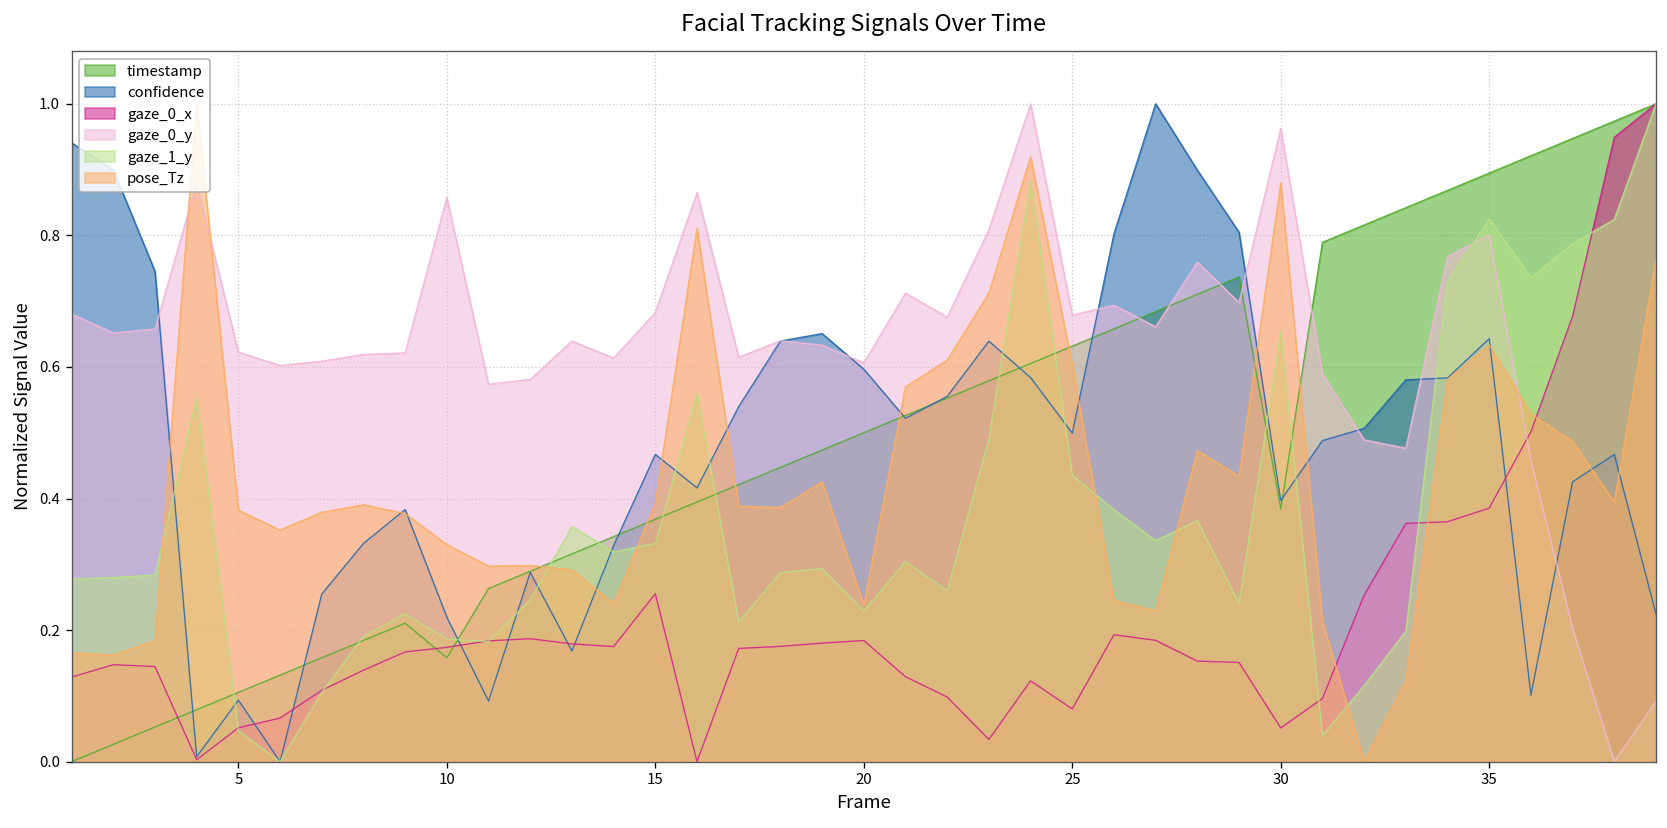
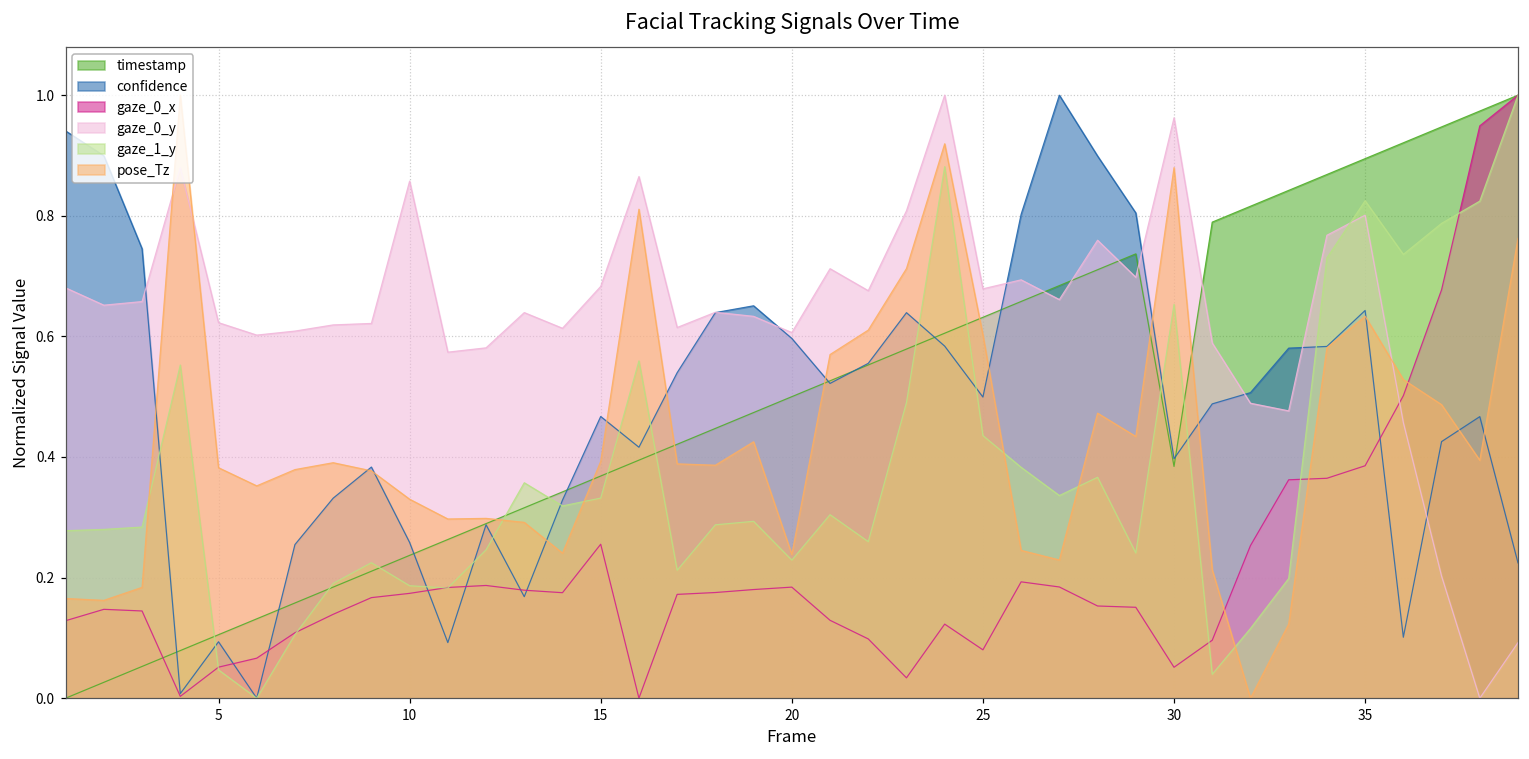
timestamp, 10: 0.16 -> 0.24
confidence, 10: 0.22 -> 0.26
